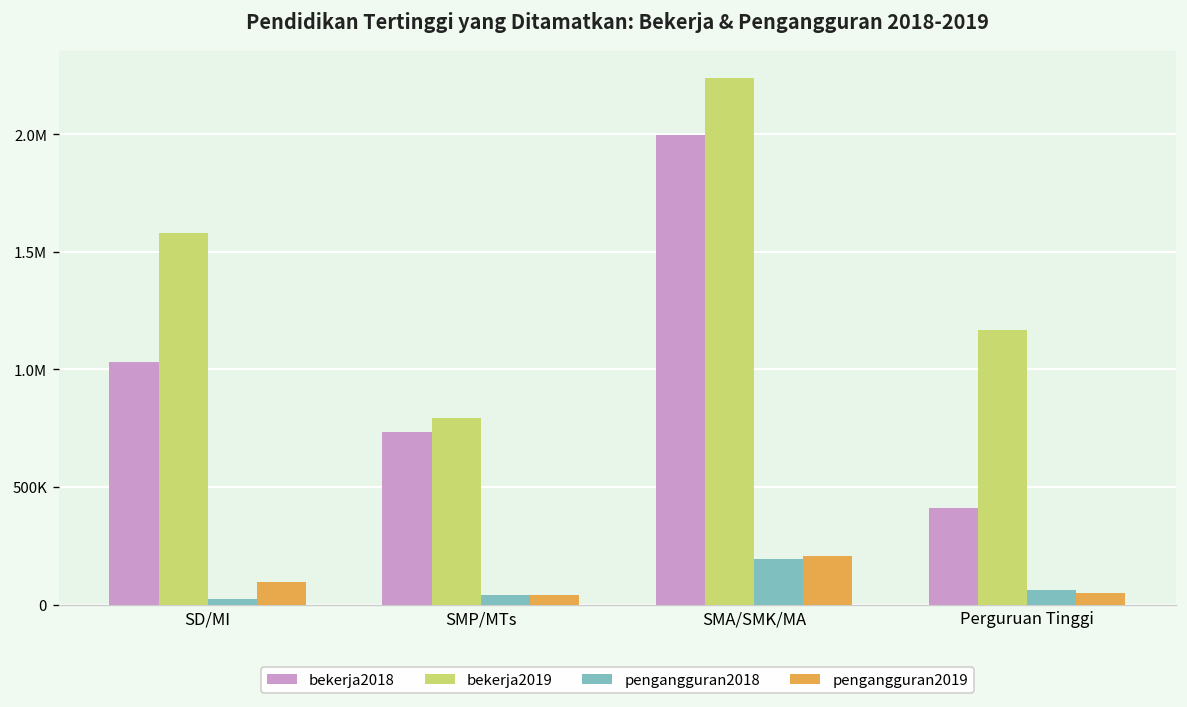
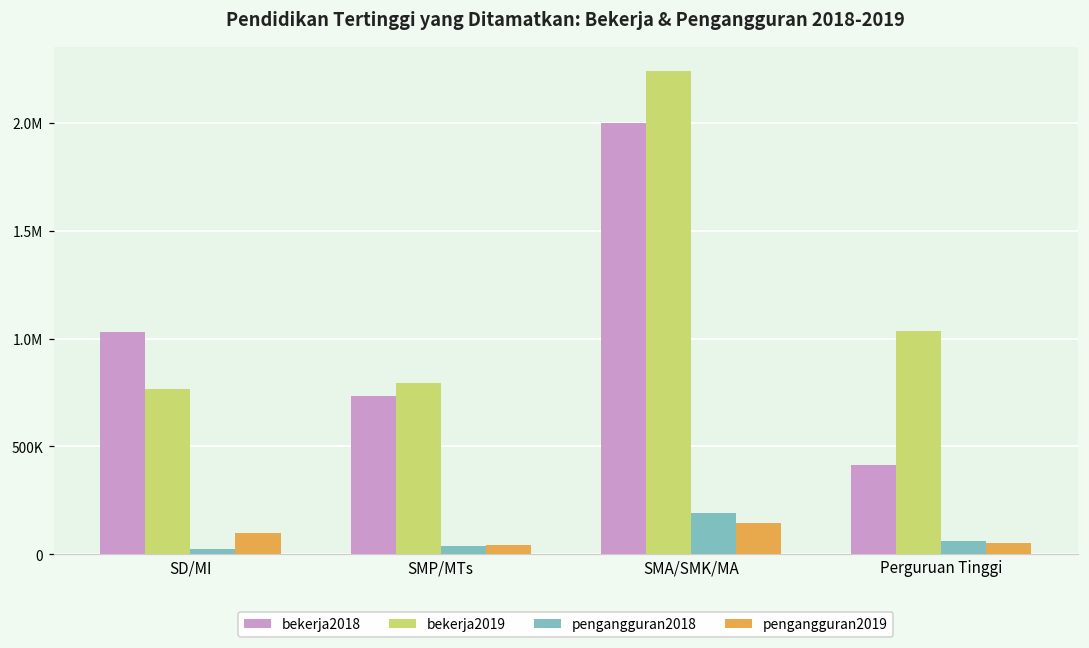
bekerja2019, SD/MI: 1580000 -> 770000
pengangguran2019, SMA/SMK/MA: 210000 -> 140000
bekerja2019, Perguruan Tinggi: 1170000 -> 1040000
